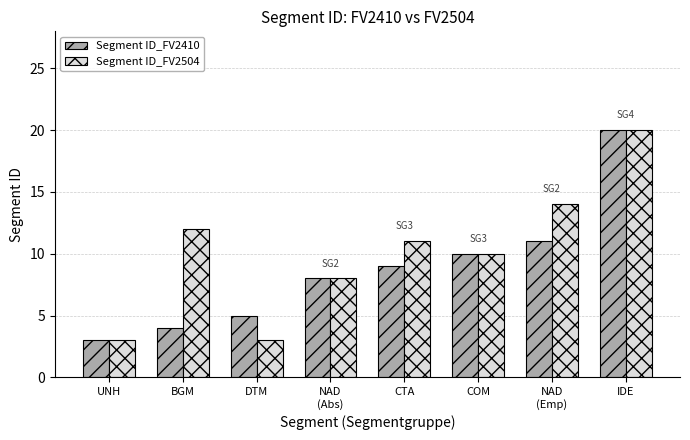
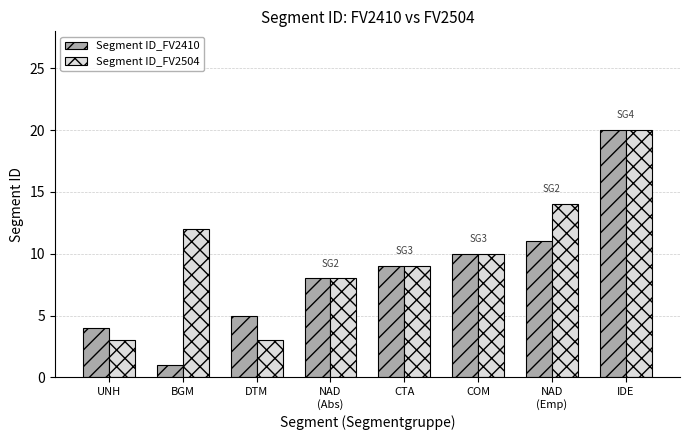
Segment ID_FV2410, UNH: 3 -> 4
Segment ID_FV2410, BGM: 4 -> 1
Segment ID_FV2504, CTA: 11 -> 9
